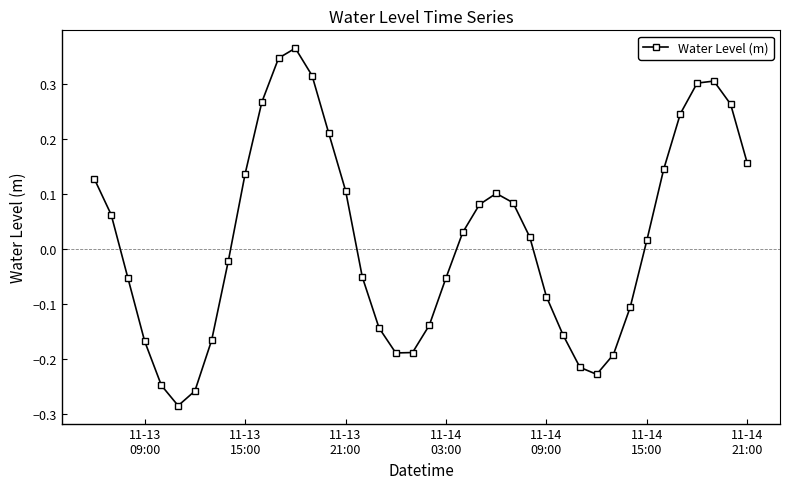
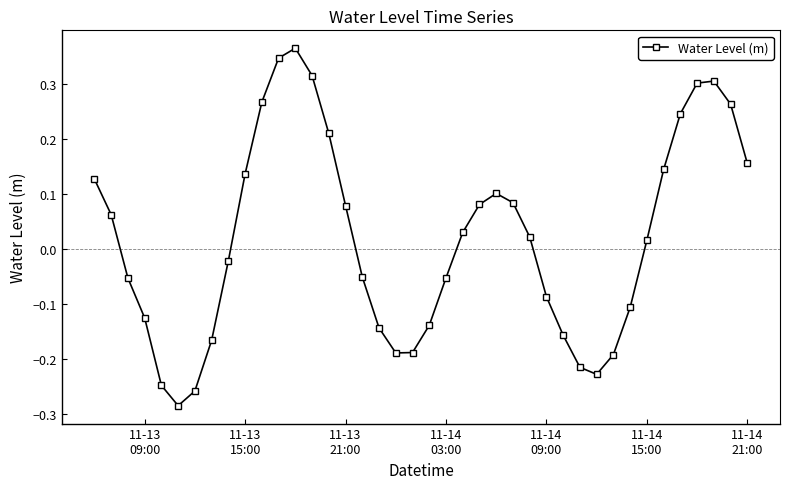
11-13 09:00: -0.17 -> -0.13
11-13 21:00: 0.11 -> 0.08
